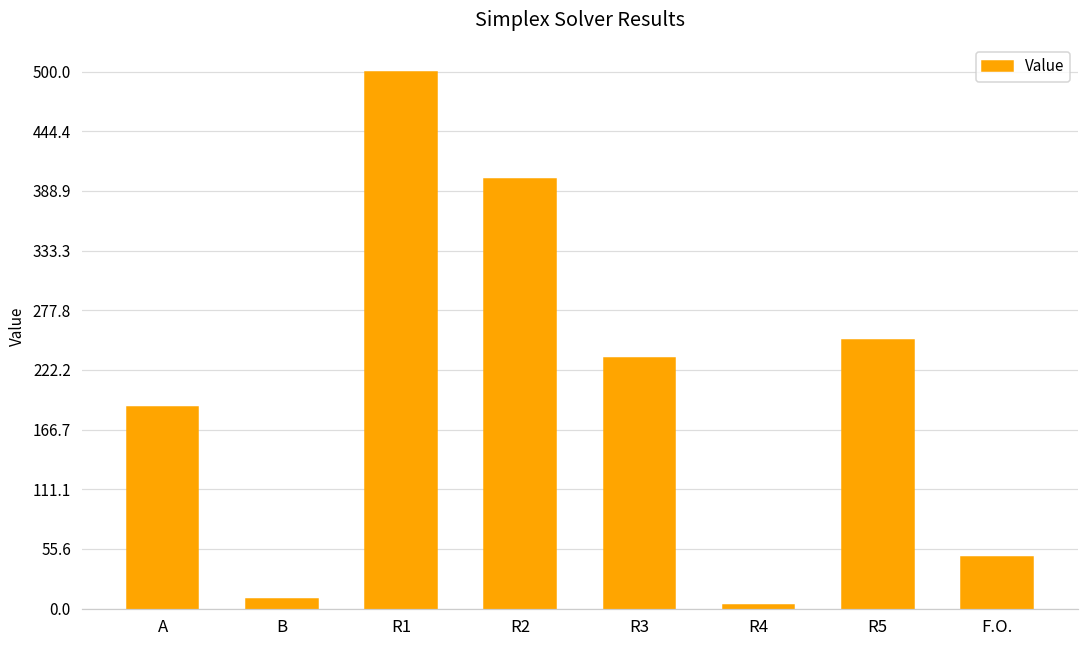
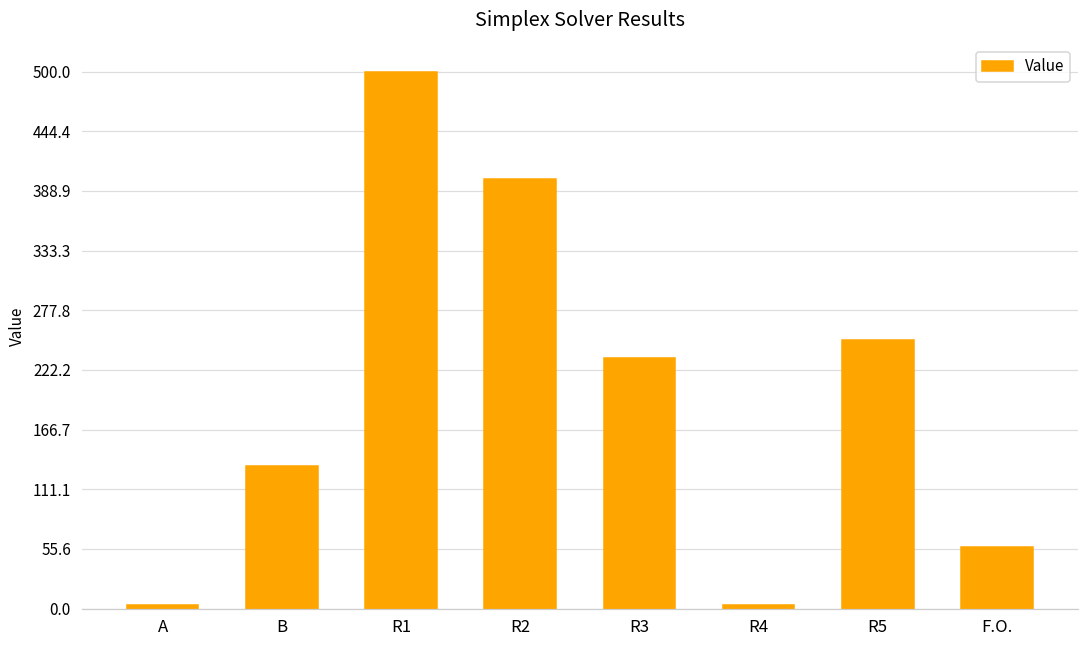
A: 190 -> 0
B: 10 -> 130
F.O.: 50 -> 60
